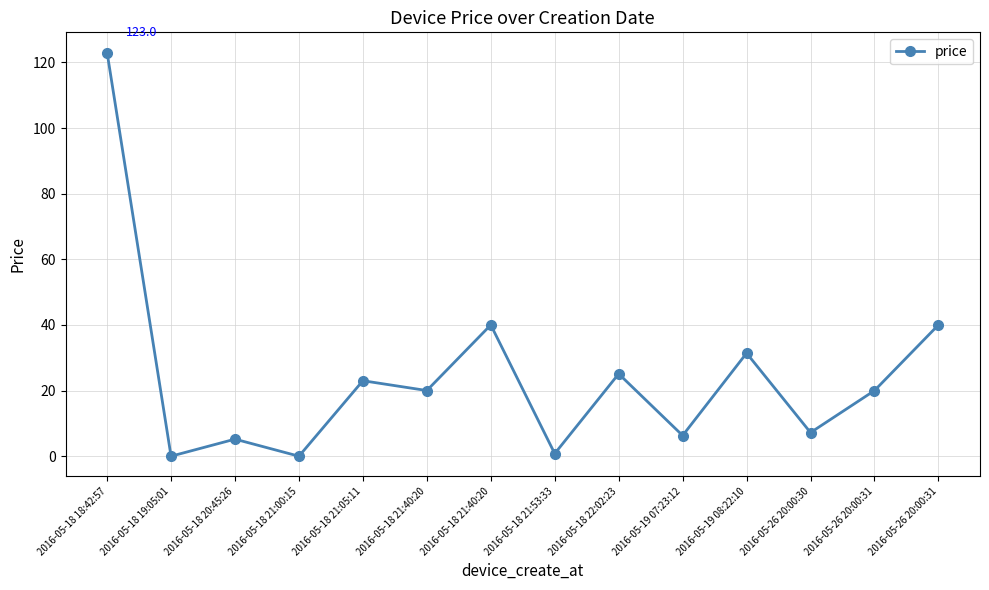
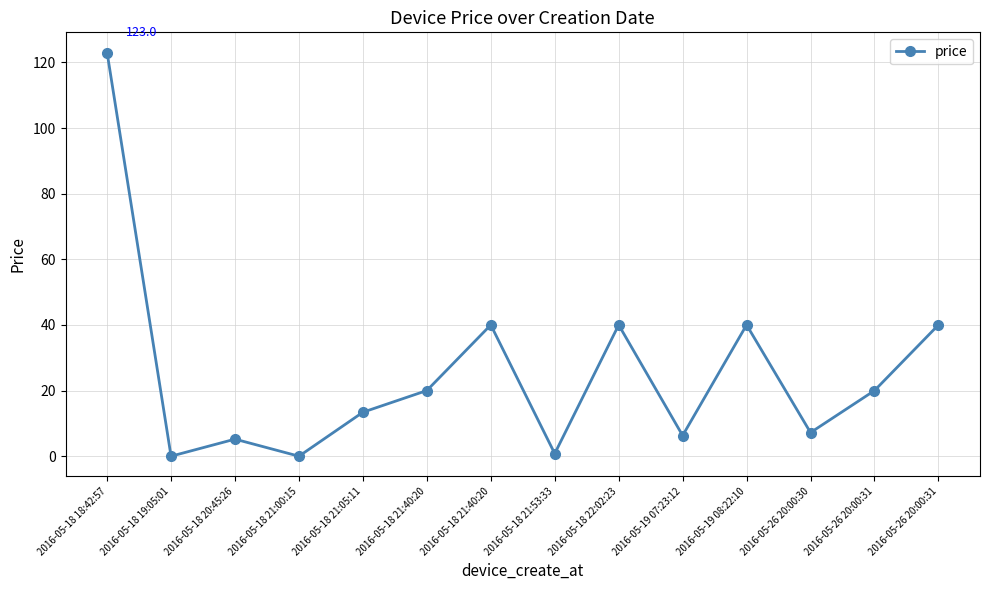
2016-05-18 21:05:11: 23 -> 13
2016-05-18 22:02:23: 25 -> 40
2016-05-19 08:22:10: 31 -> 40
